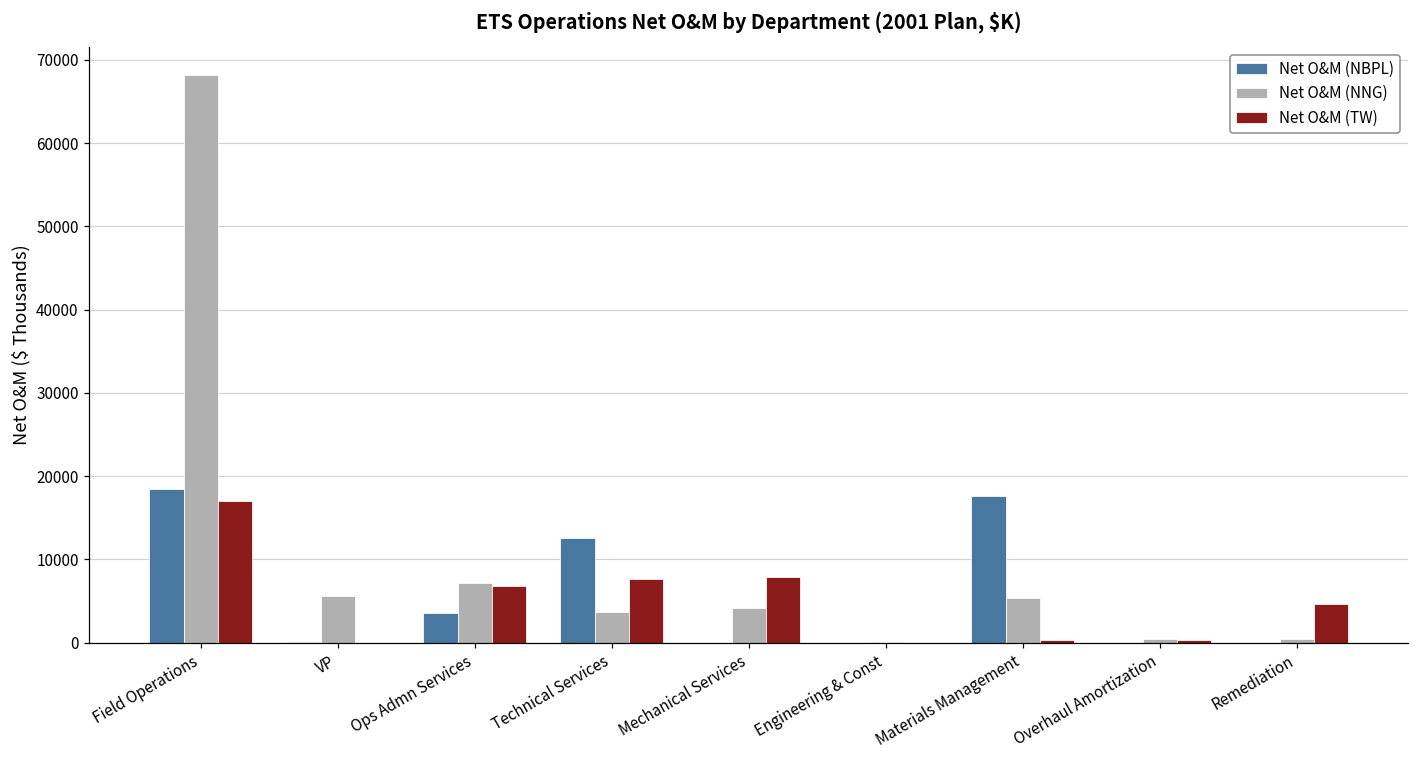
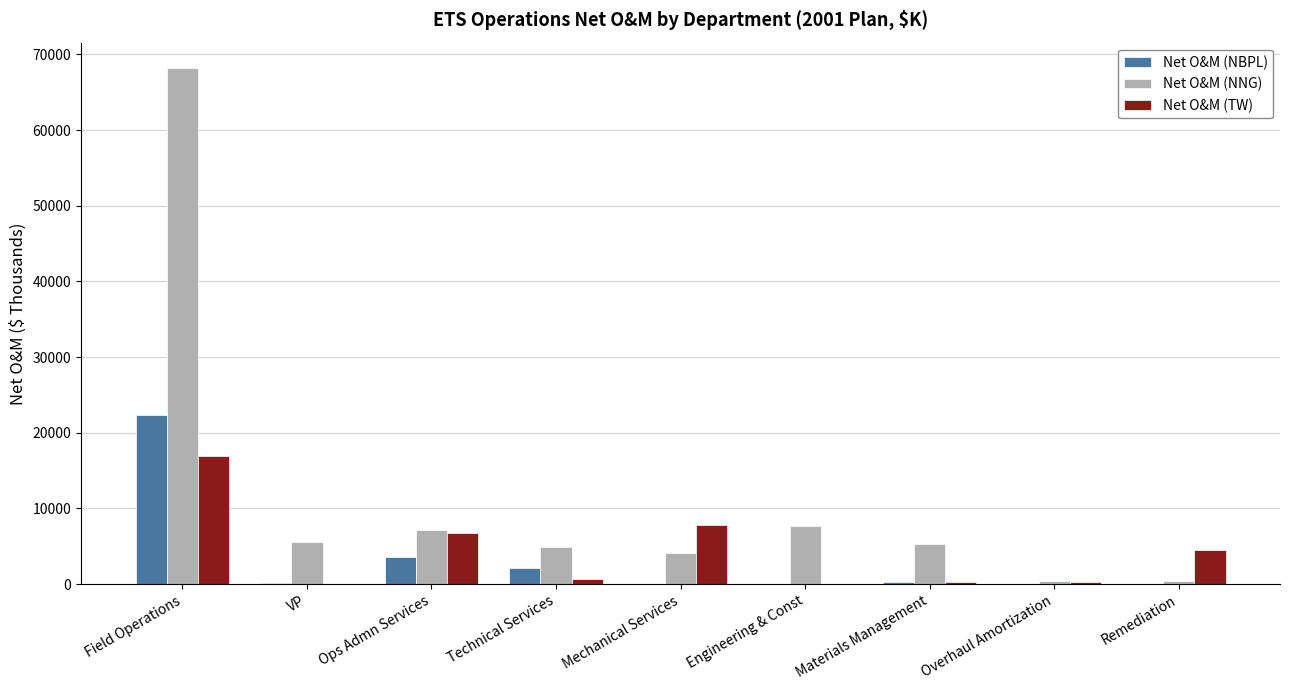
Net O&M (NBPL), Field Operations: 18000 -> 22000
Net O&M (NBPL), Technical Services: 13000 -> 2000
Net O&M (NNG), Technical Services: 4000 -> 5000
Net O&M (TW), Technical Services: 8000 -> 1000
Net O&M (NNG), Engineering & Const: 0 -> 8000
Net O&M (NBPL), Materials Management: 18000 -> 0
